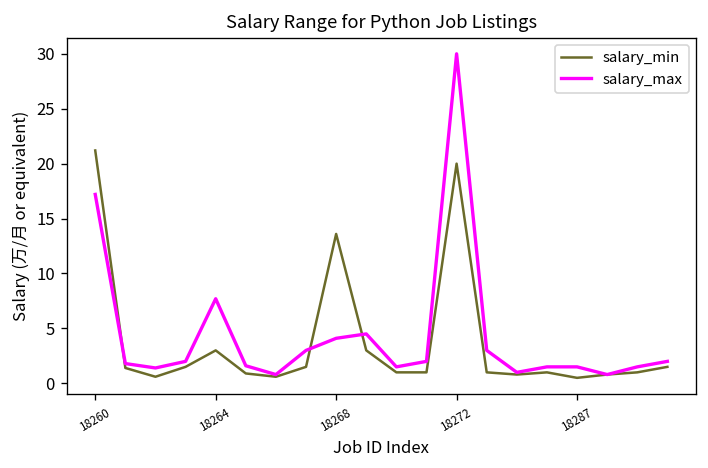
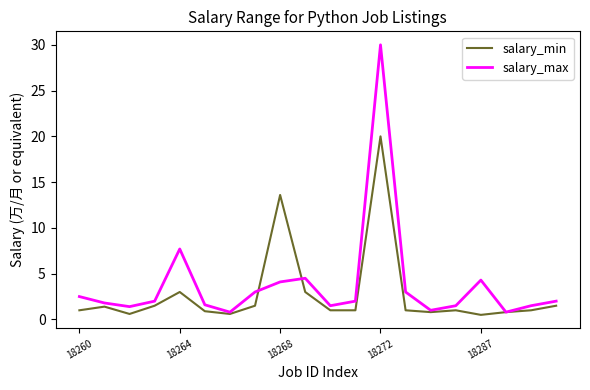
salary_min, 18260: 21 -> 1
salary_max, 18260: 17 -> 3
salary_max, 18287: 2 -> 4
